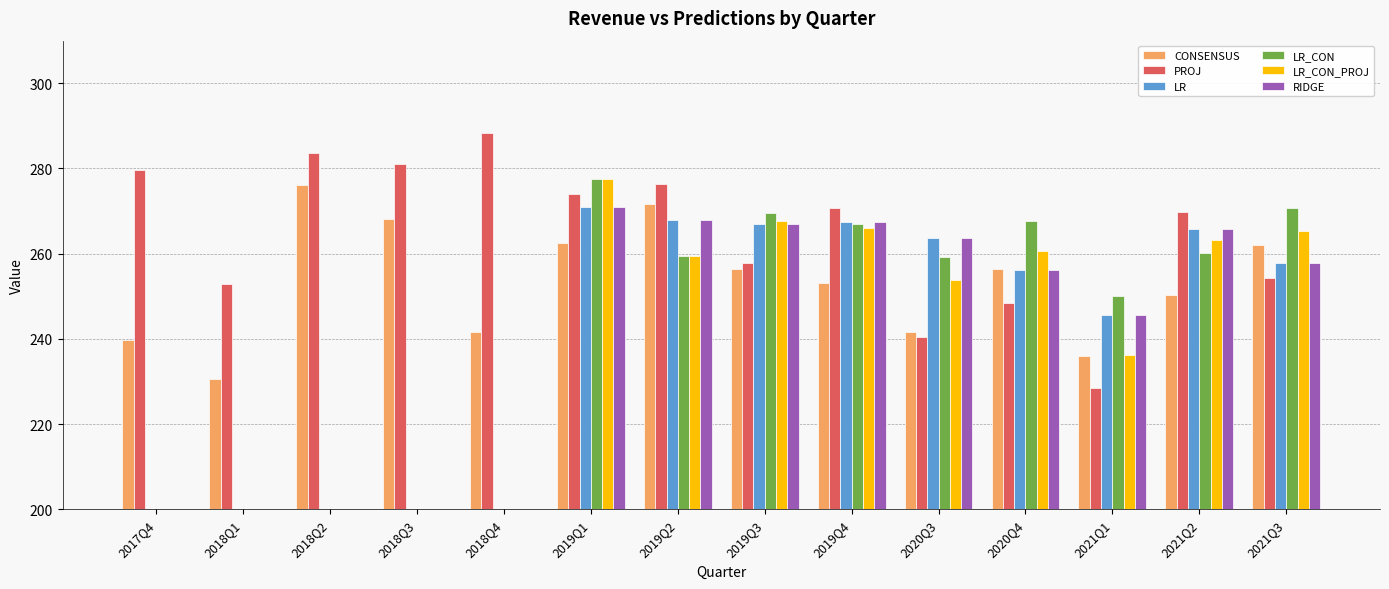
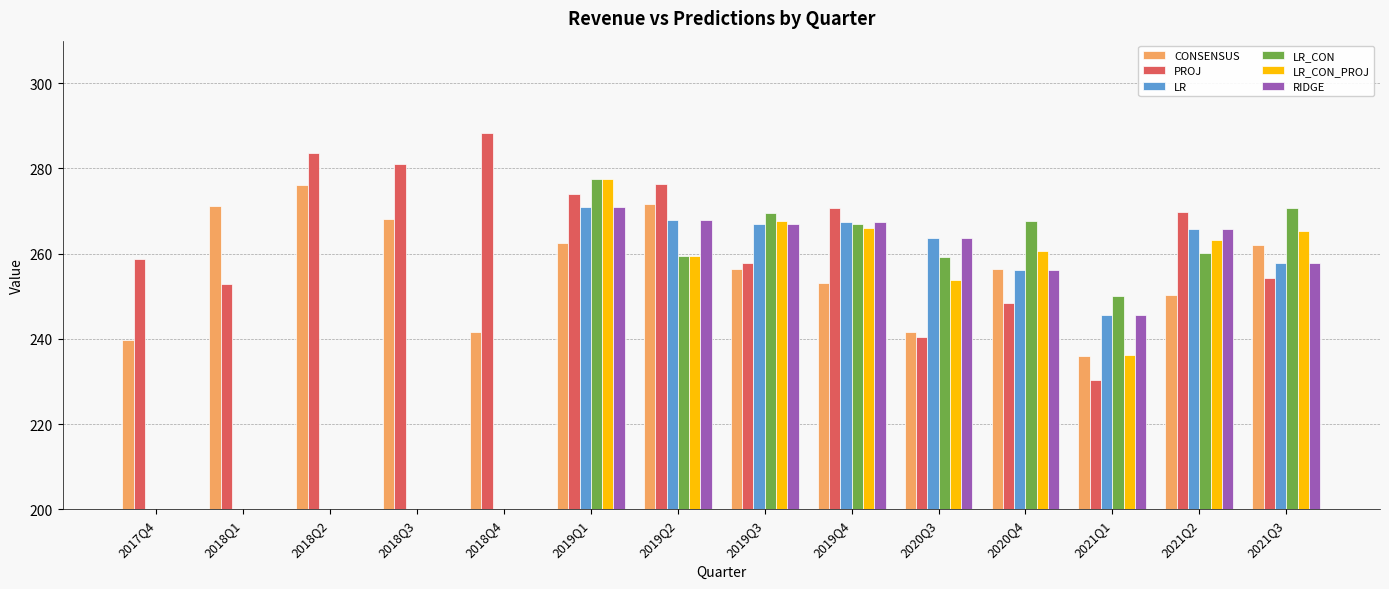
PROJ, 2017Q4: 280 -> 259
CONSENSUS, 2018Q1: 231 -> 271
PROJ, 2021Q1: 228 -> 230
